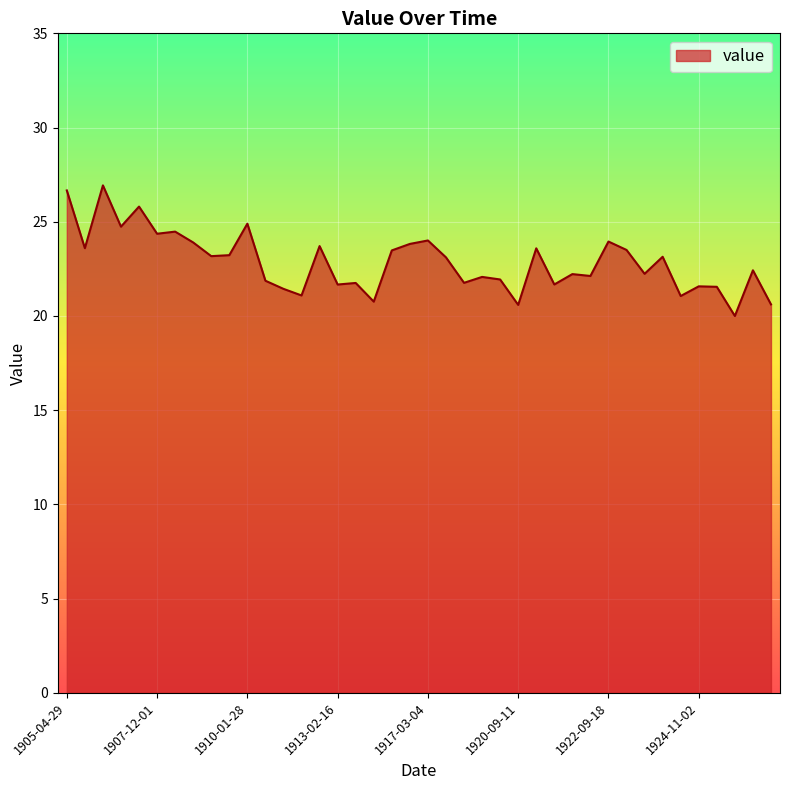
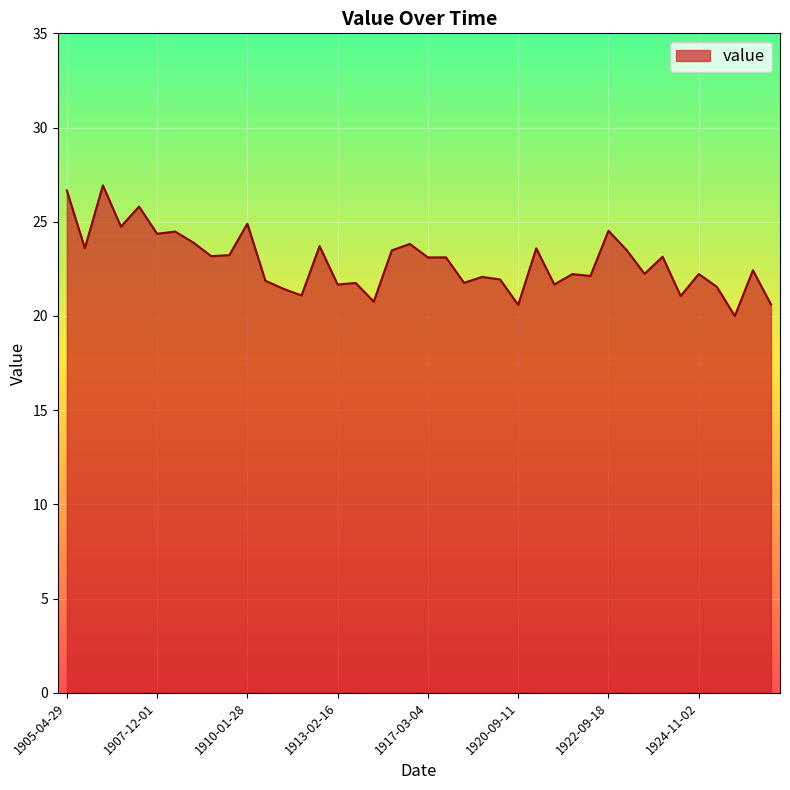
1917-03-04: 24.0 -> 23.1
1922-09-18: 24.0 -> 24.5
1924-11-02: 21.6 -> 22.2
